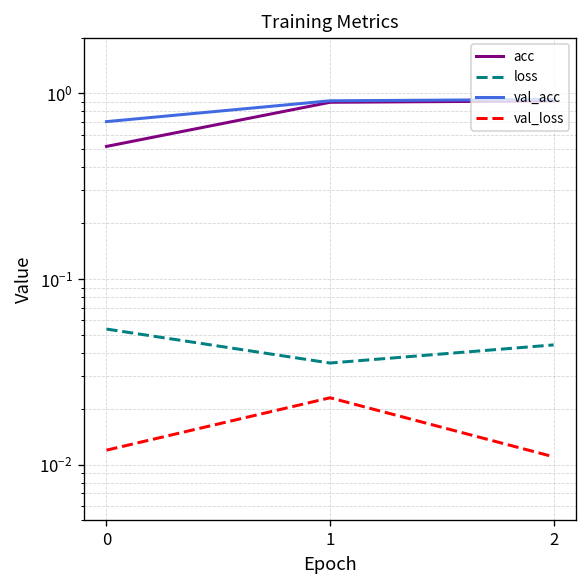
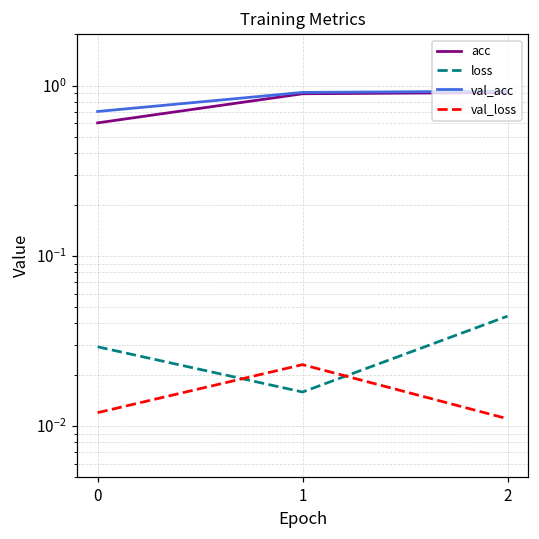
acc, 0: 0.52 -> 0.60
loss, 0: 0.054 -> 0.029
loss, 1: 0.035 -> 0.016
